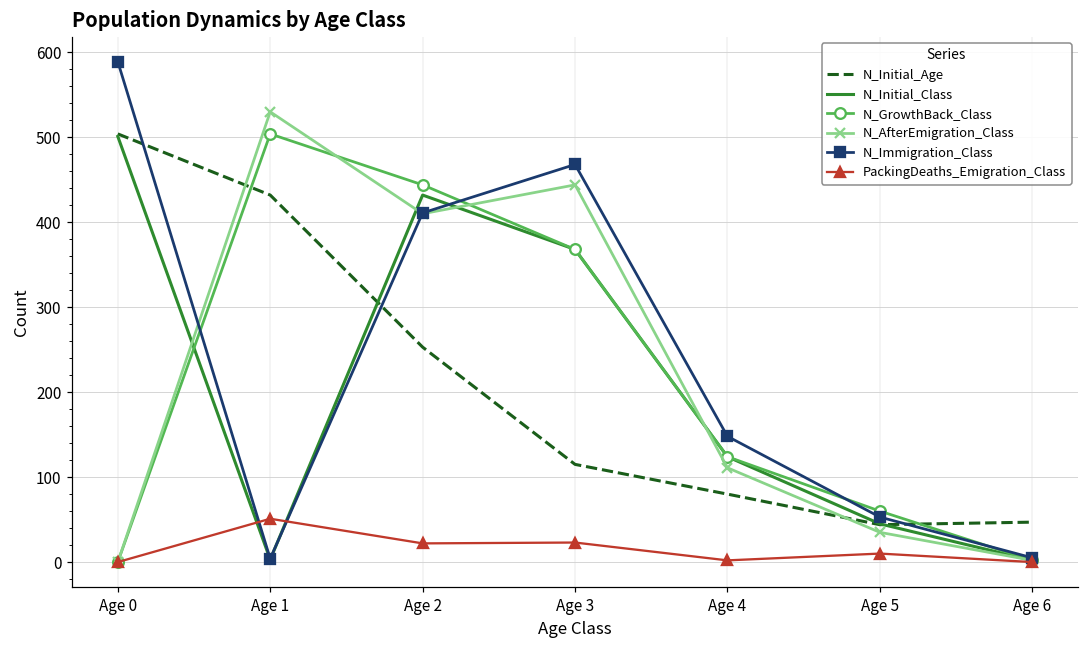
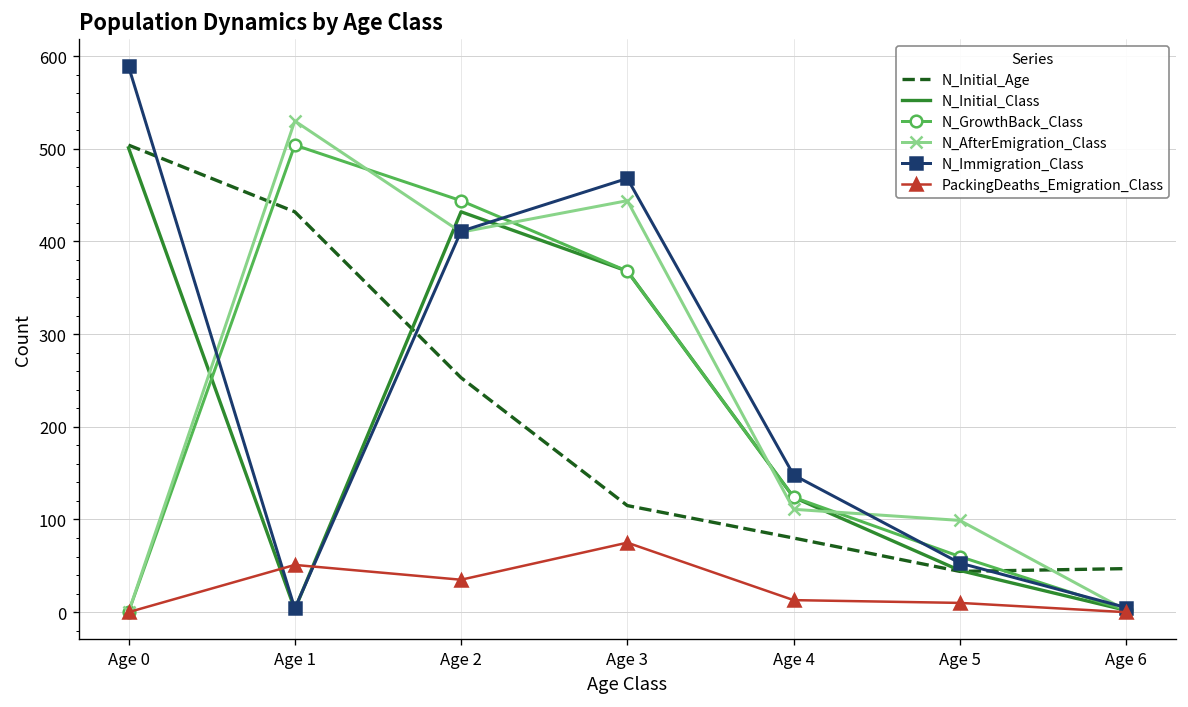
PackingDeaths_Emigration_Class, Age 2: 20 -> 40
PackingDeaths_Emigration_Class, Age 3: 20 -> 80
PackingDeaths_Emigration_Class, Age 4: 0 -> 10
N_AfterEmigration_Class, Age 5: 40 -> 100
